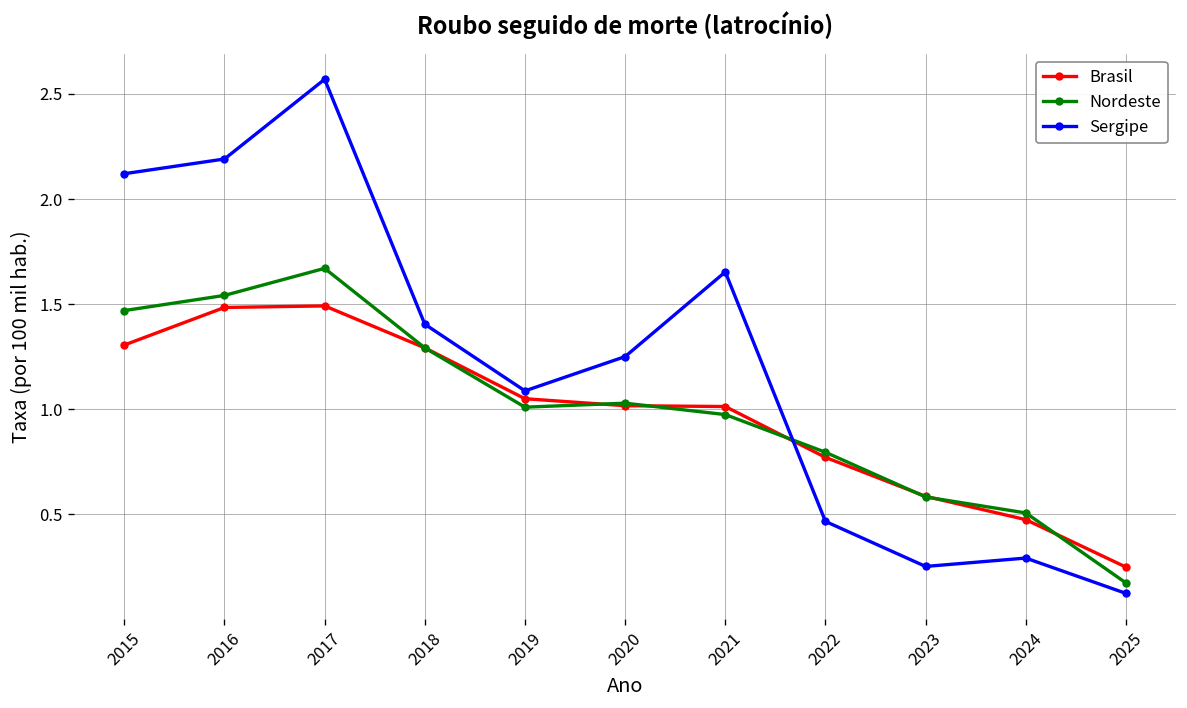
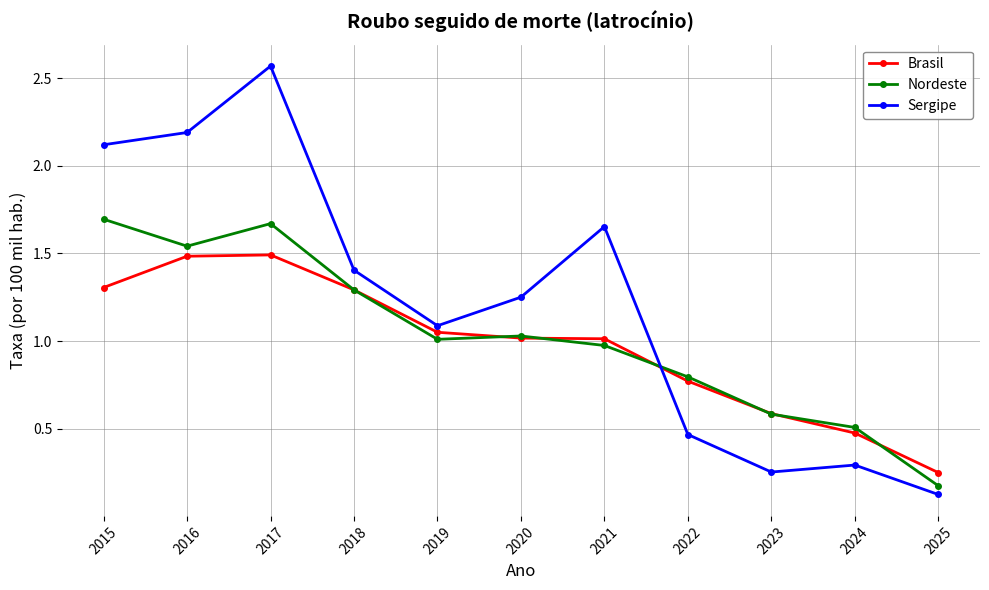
Nordeste, 2015: 1.47 -> 1.70
